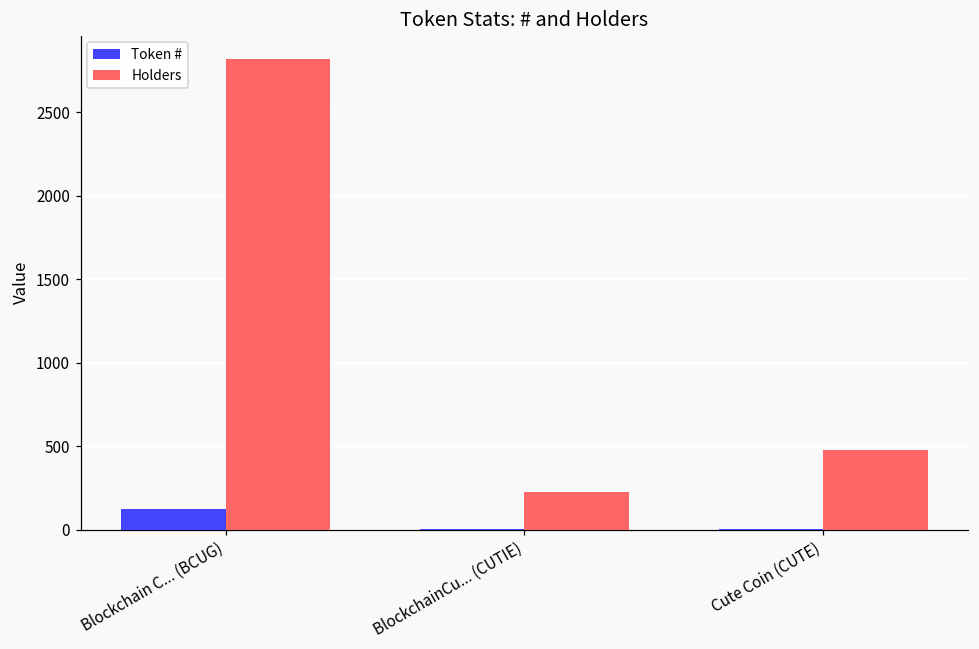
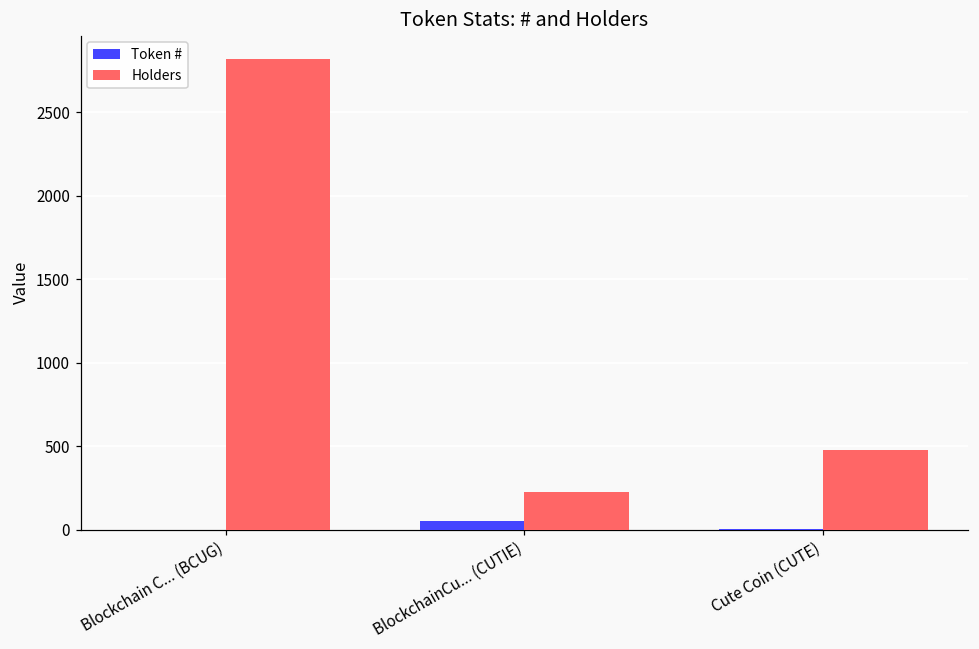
Token #, Blockchain C... (BCUG): 130 -> 0
Token #, BlockchainCu... (CUTIE): 0 -> 60
